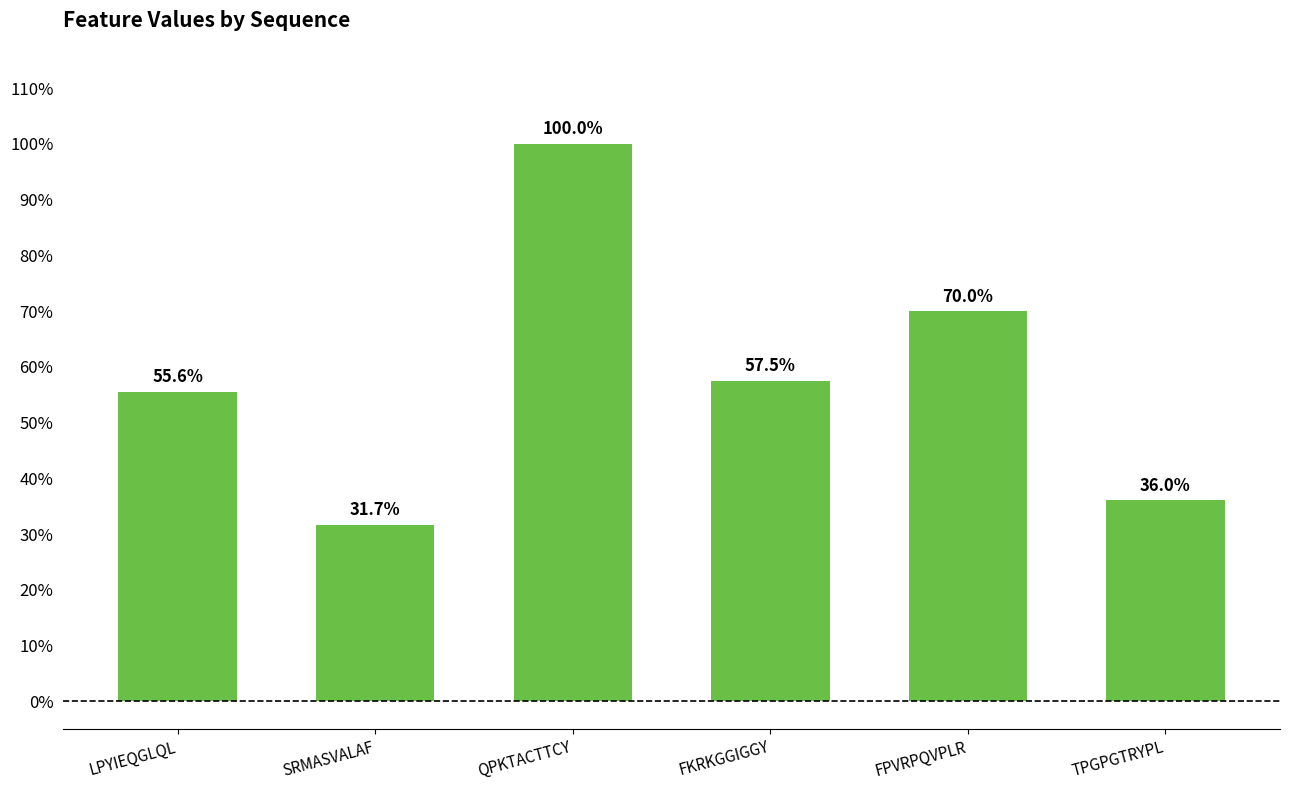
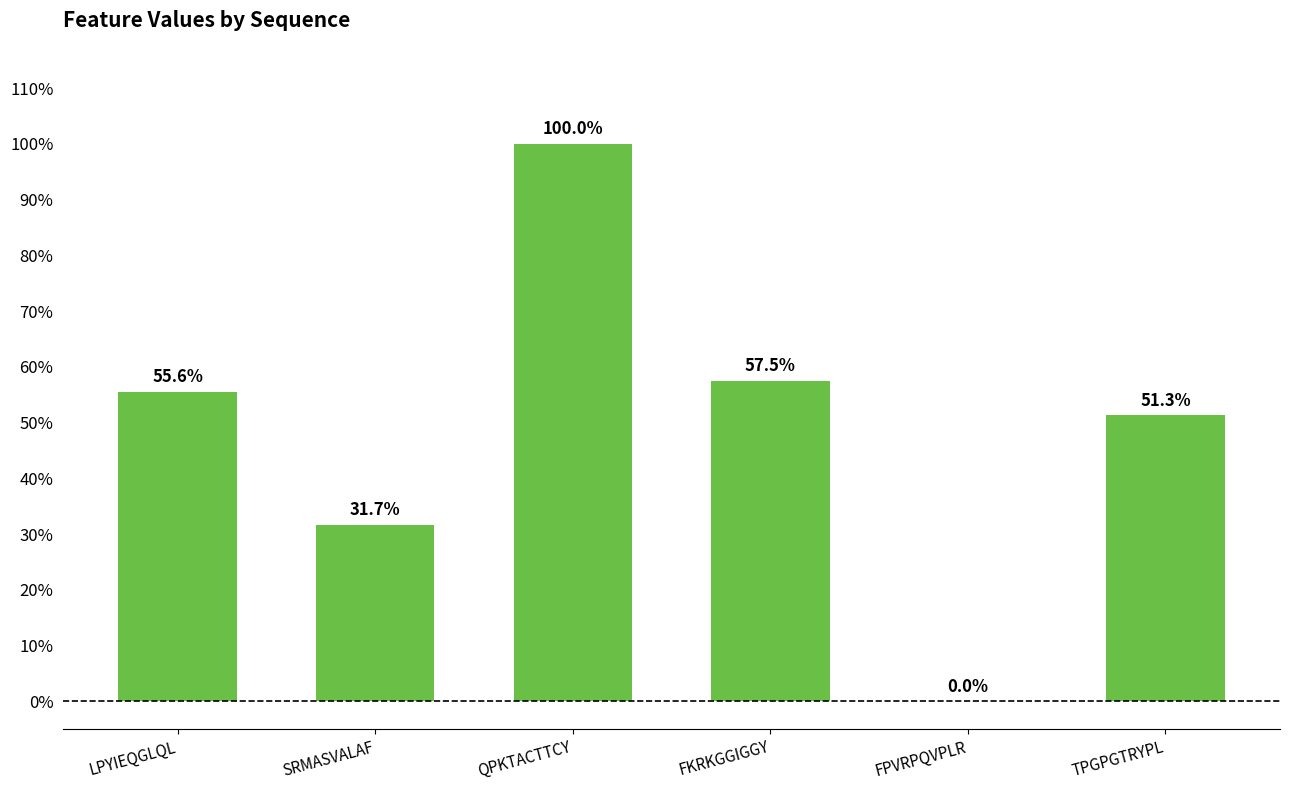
FPVRPQVPLR: 70.0% -> 0.0%
TPGPGTRYPL: 36.0% -> 51.3%
